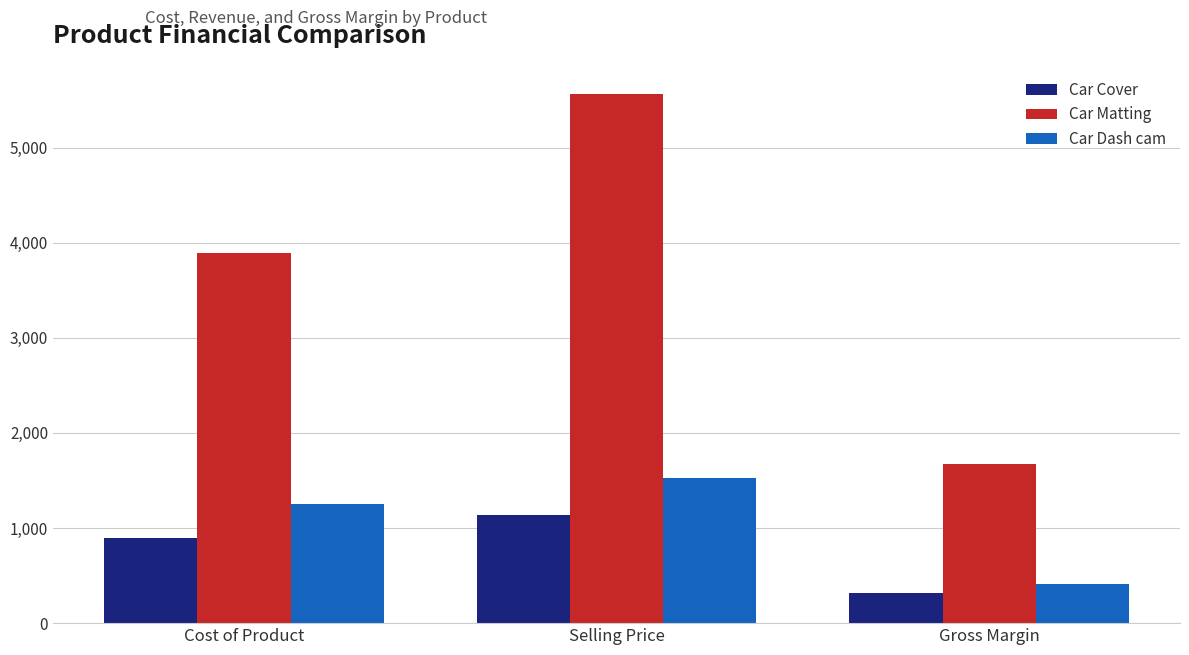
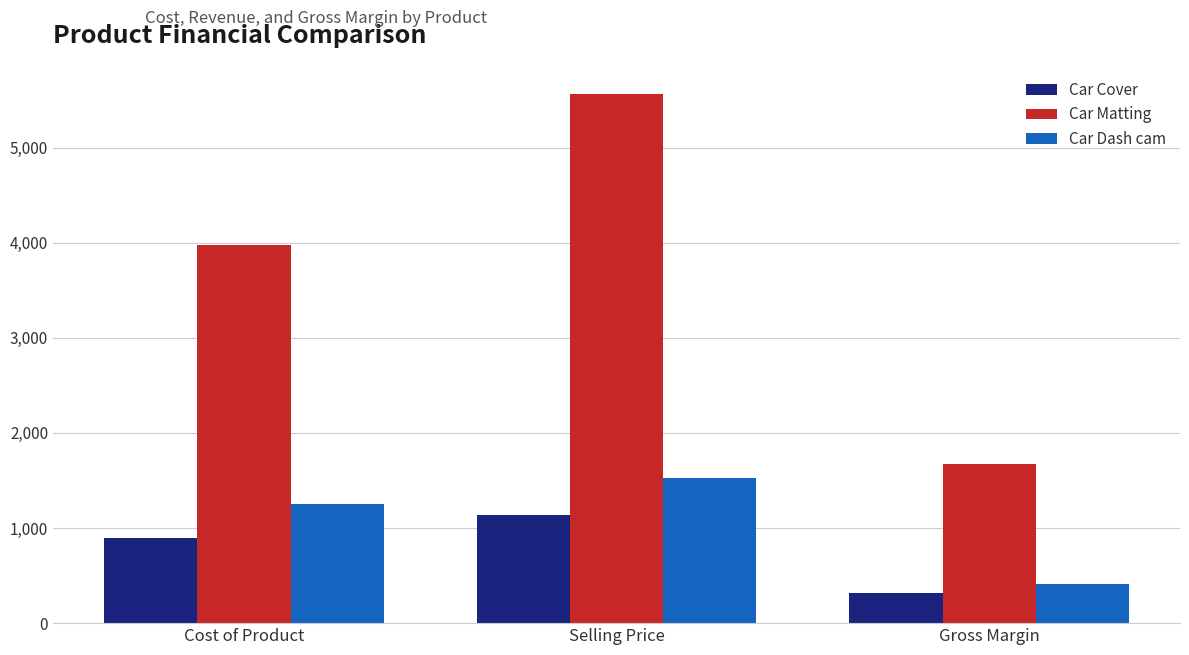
Car Matting, Cost of Product: 3,900 -> 4,000
